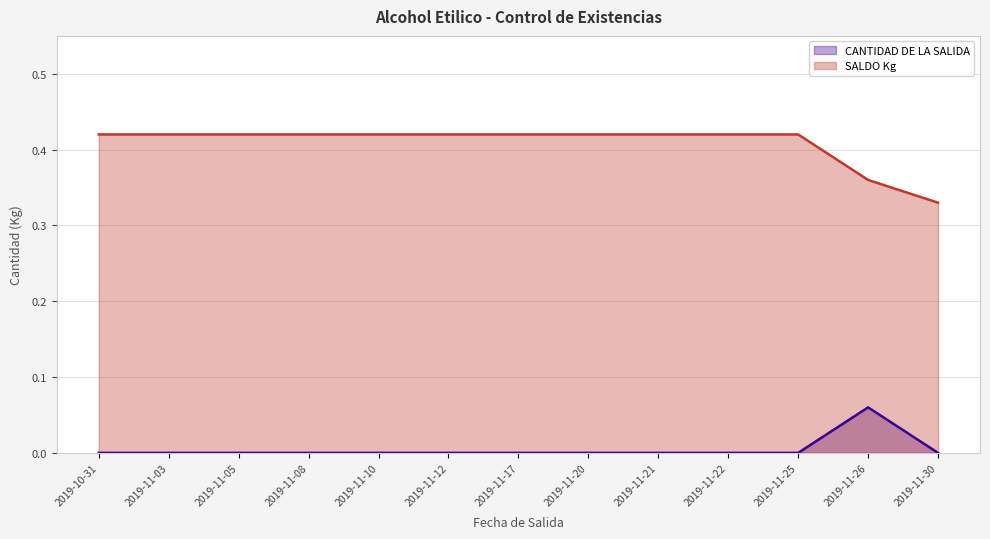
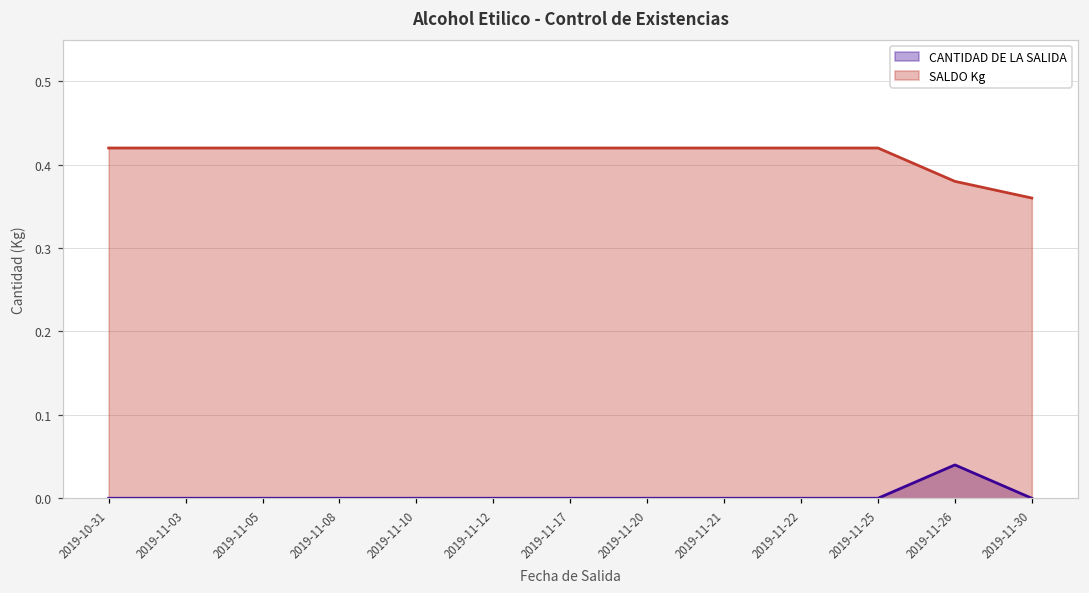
CANTIDAD DE LA SALIDA, 2019-11-26: 0.06 -> 0.04
SALDO Kg, 2019-11-26: 0.36 -> 0.38
SALDO Kg, 2019-11-30: 0.33 -> 0.36
